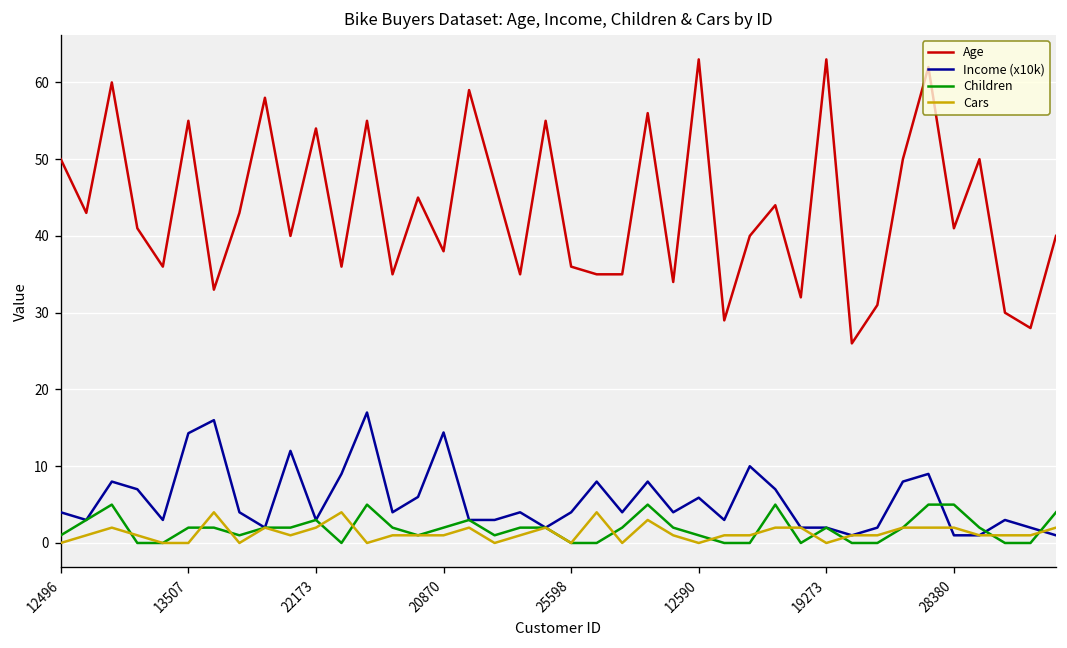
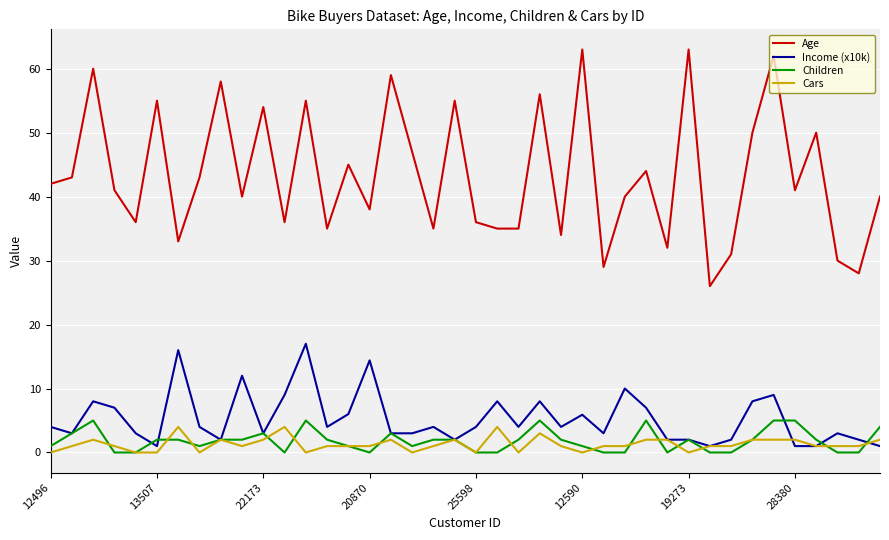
Age, 12496: 50 -> 42
Income (x10k), 13507: 14 -> 1
Children, 20870: 2 -> 0
